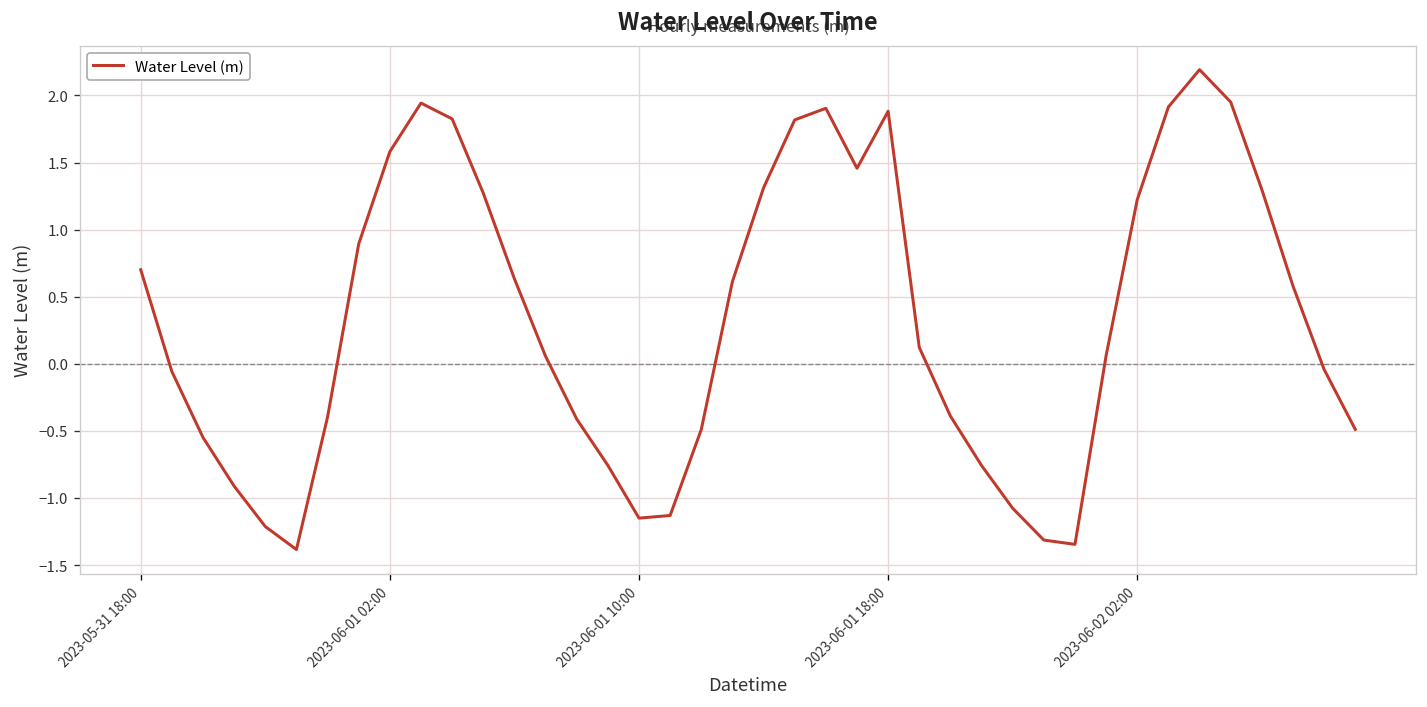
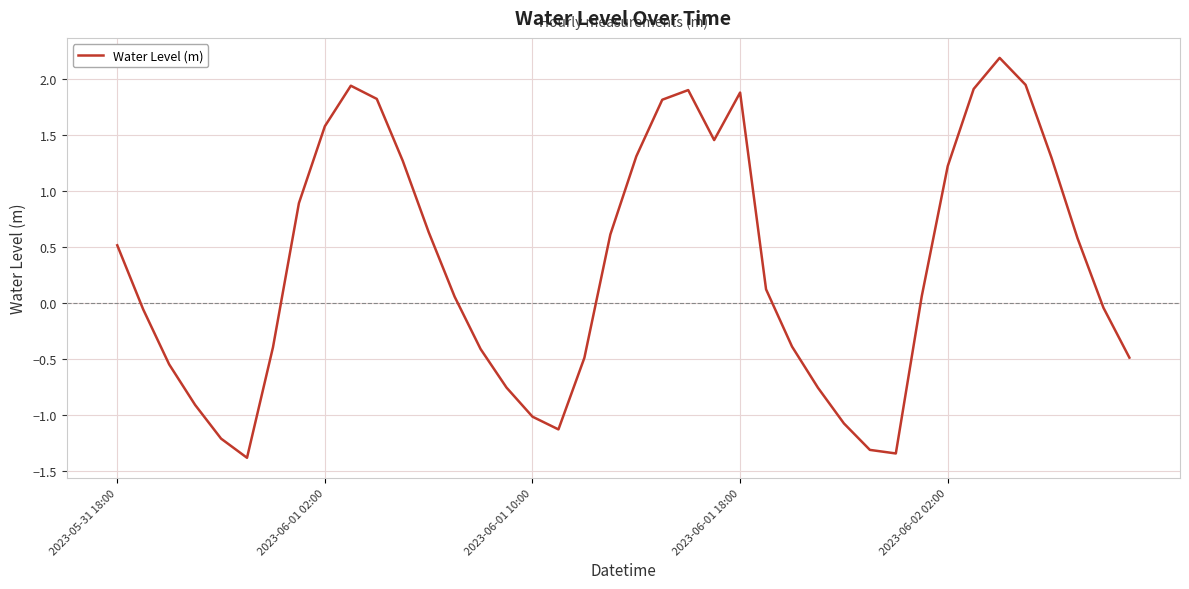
2023-05-31 18:00: 0.70 -> 0.52
2023-06-01 10:00: -1.15 -> -1.02
